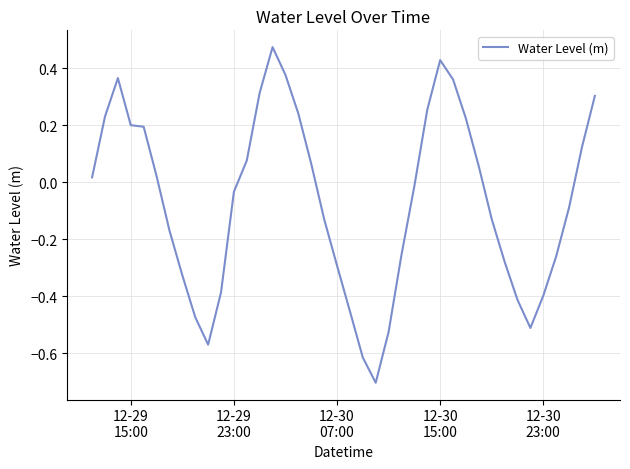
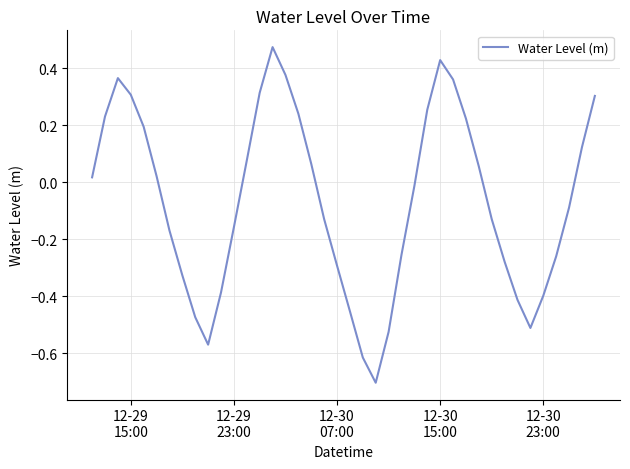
12-29 15:00: 0.20 -> 0.31
12-29 23:00: -0.03 -> -0.16
